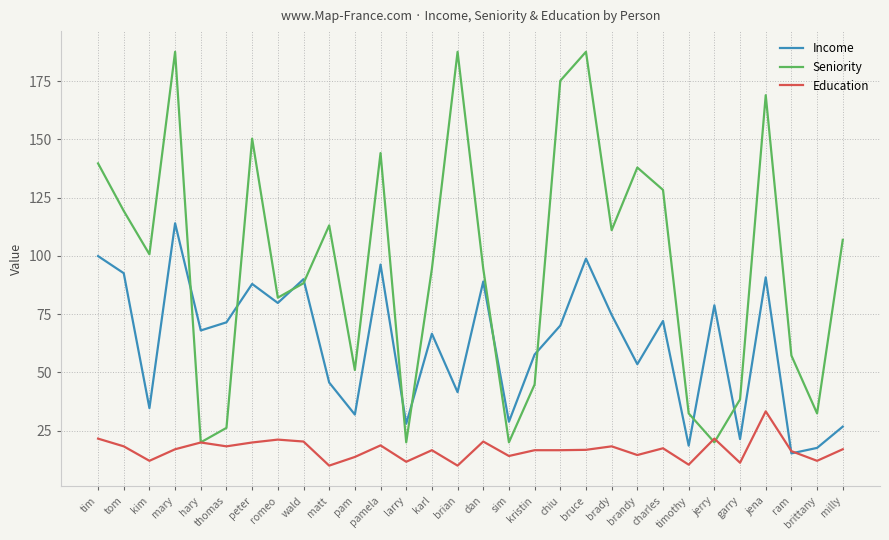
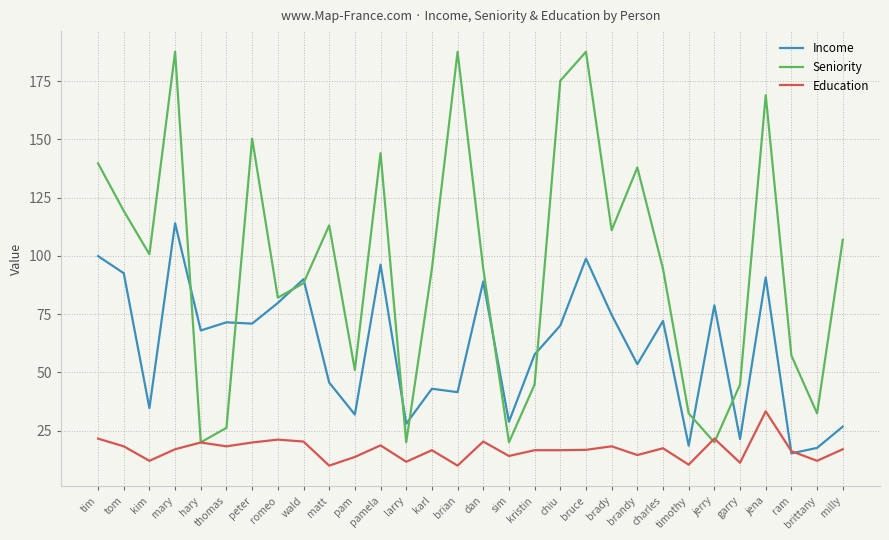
Income, peter: 88 -> 71
Income, karl: 67 -> 43
Seniority, charles: 128 -> 94
Seniority, garry: 38 -> 45
